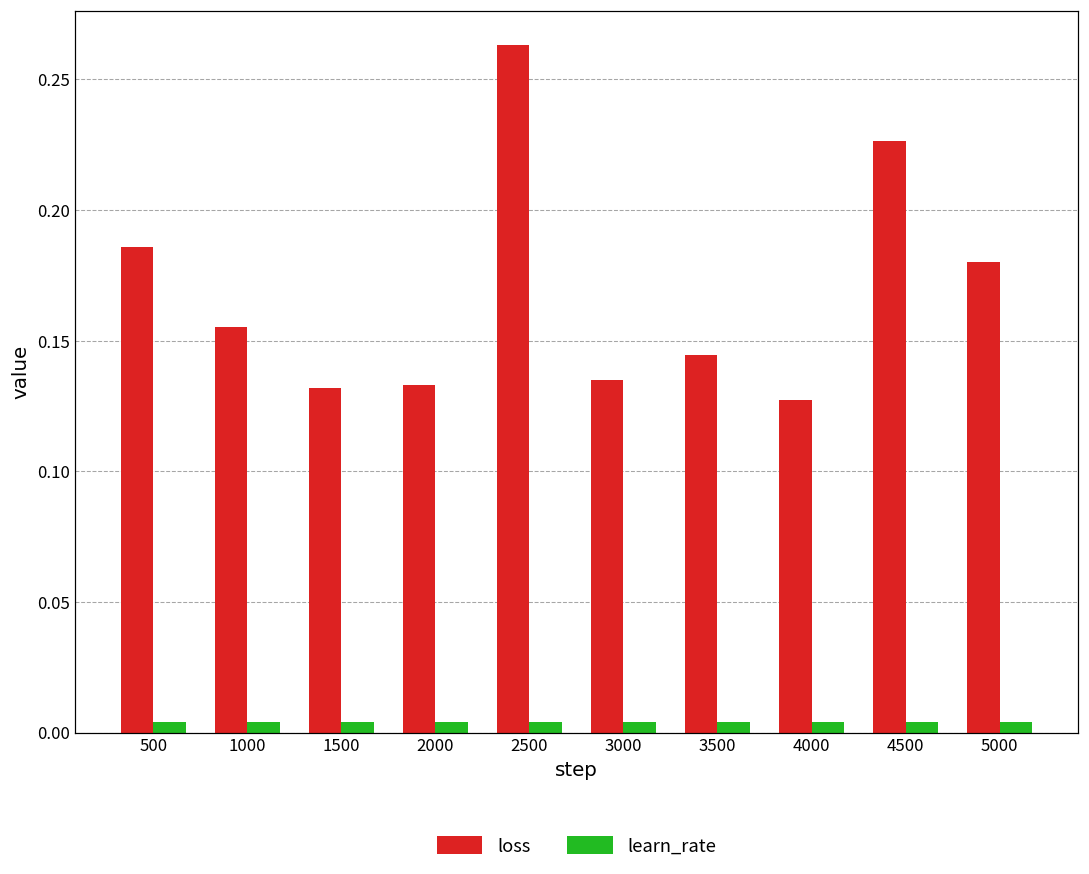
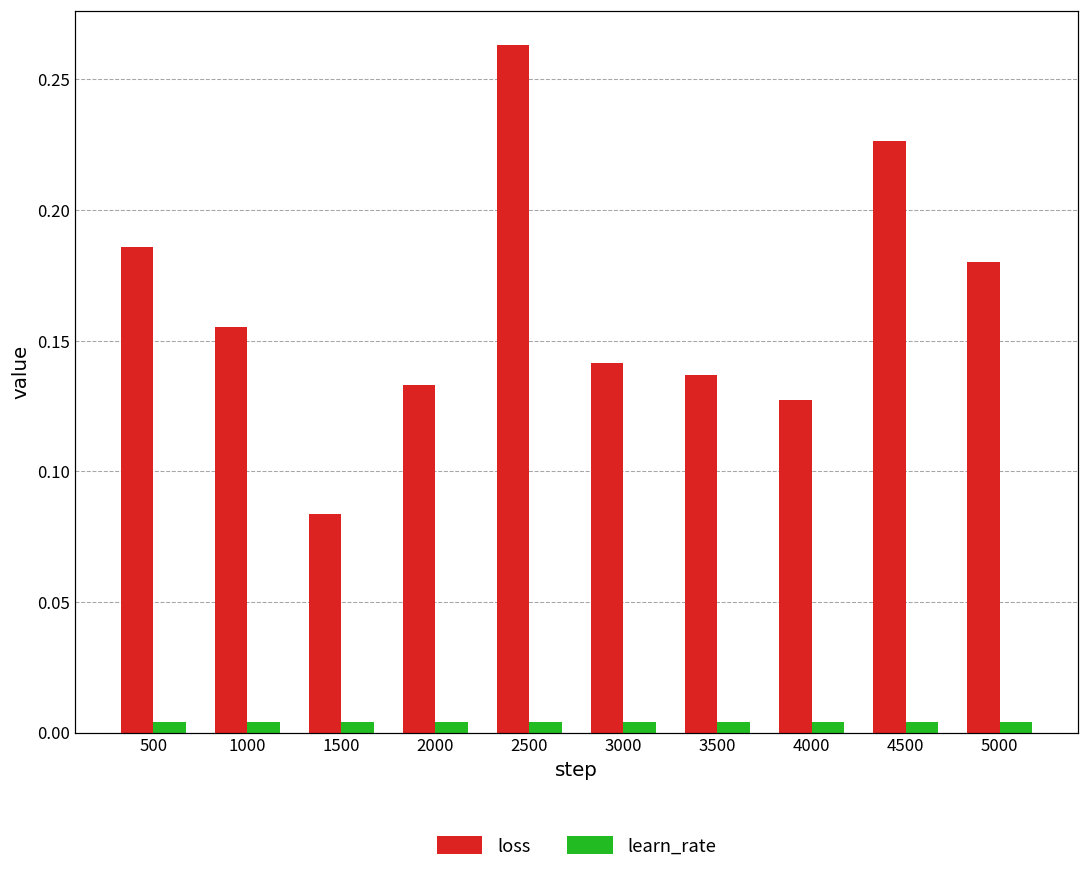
loss, 1500: 0.132 -> 0.083
loss, 3000: 0.135 -> 0.141
loss, 3500: 0.144 -> 0.137
